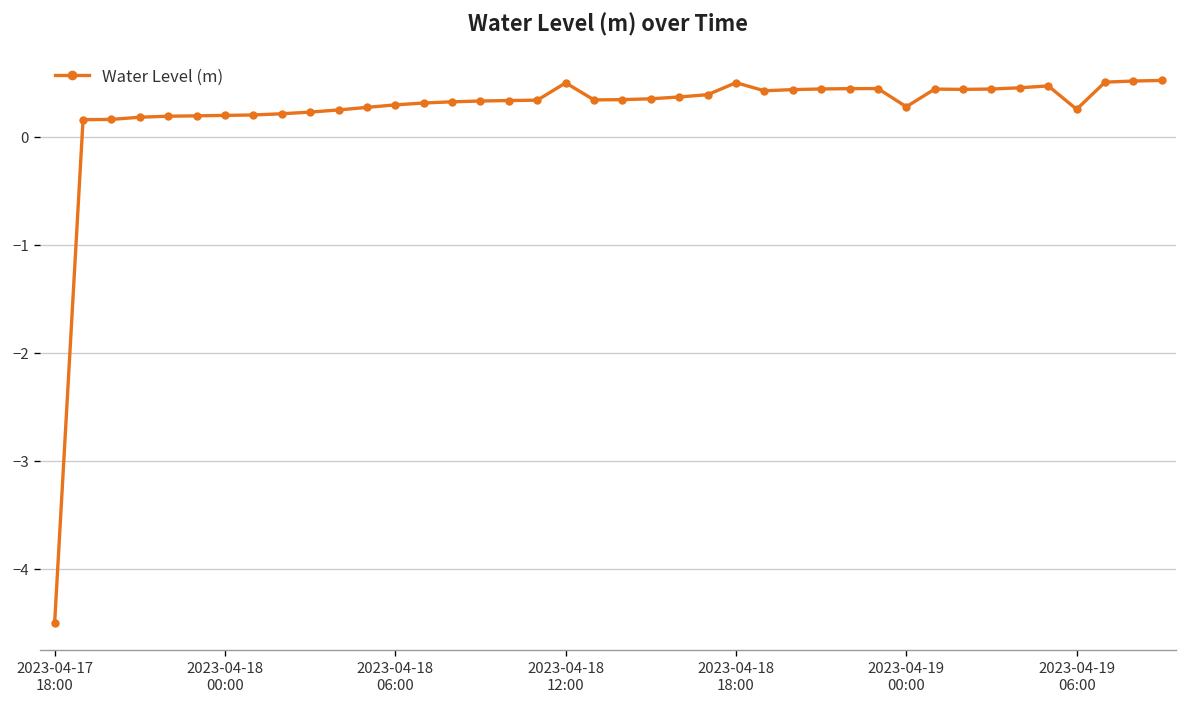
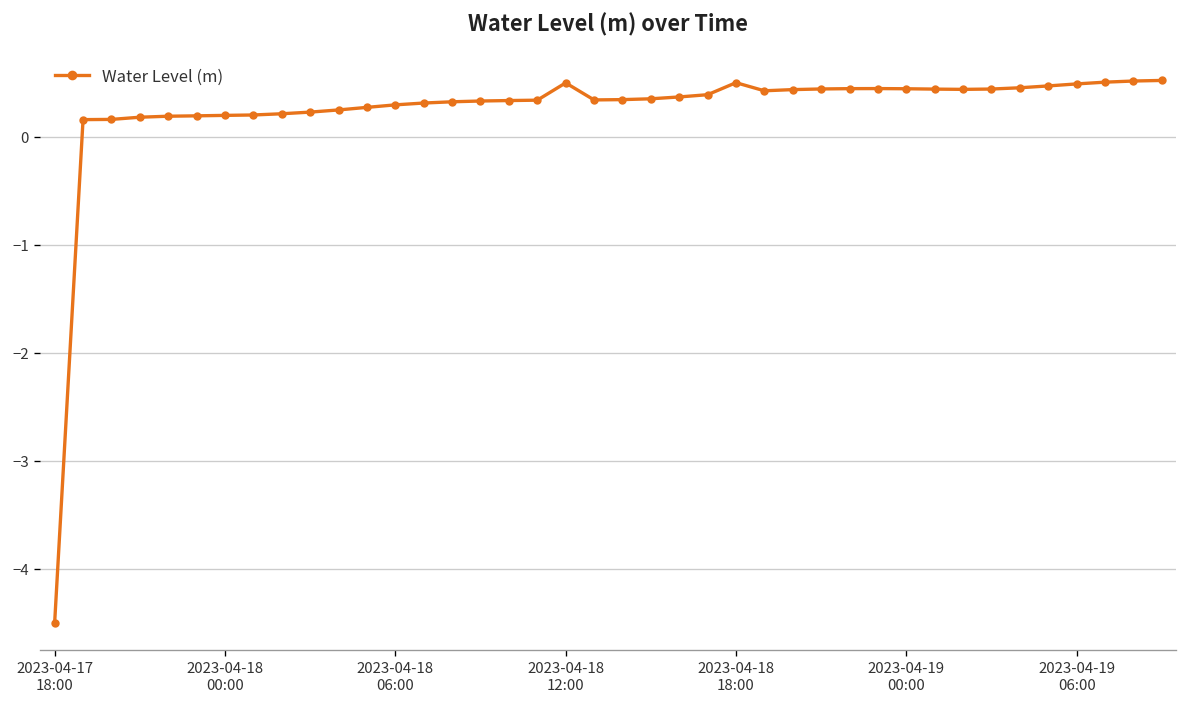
2023-04-19 00:00: 0.3 -> 0.4
2023-04-19 06:00: 0.3 -> 0.5
